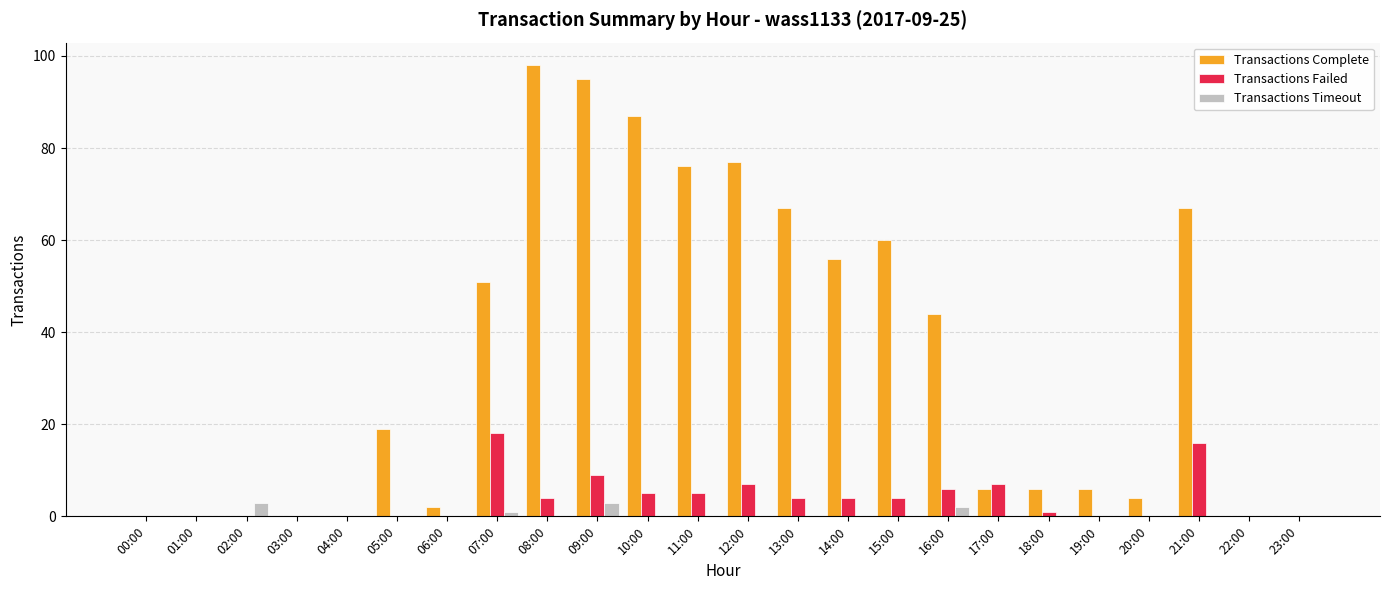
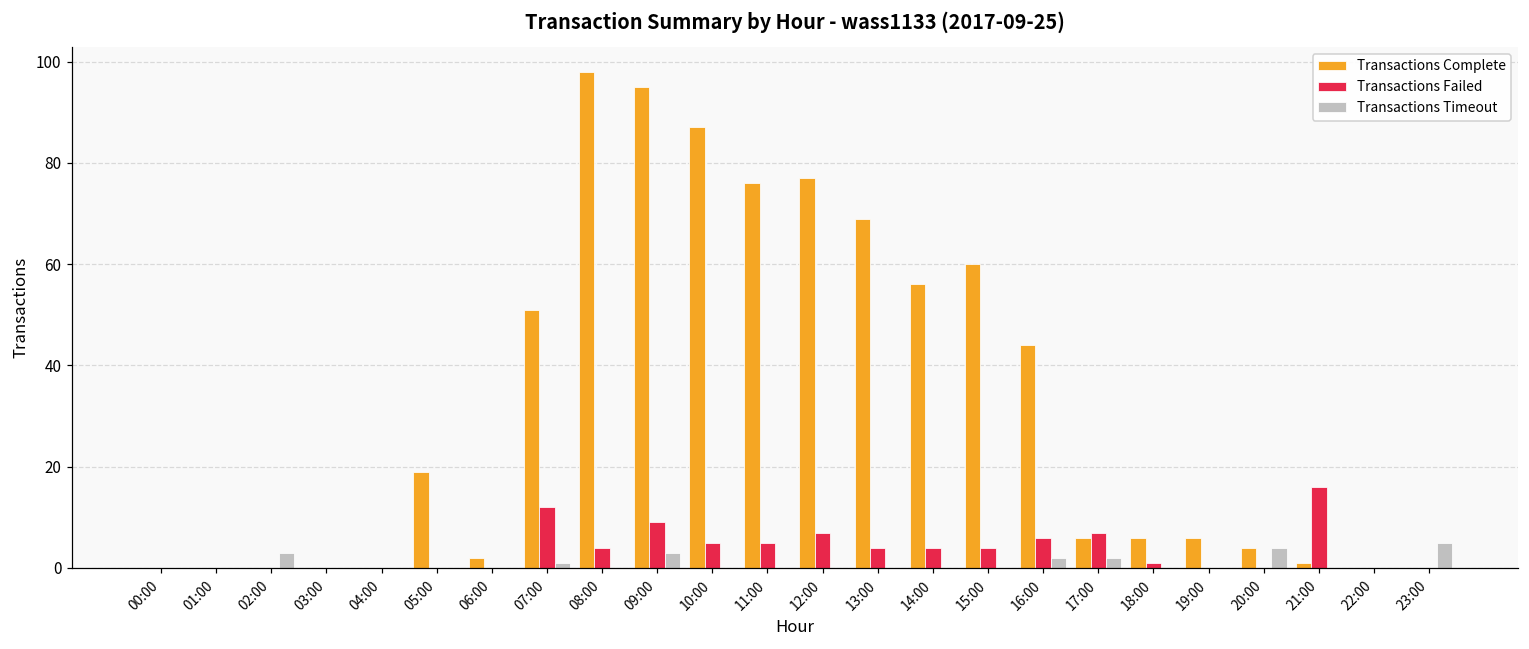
Transactions Failed, 07:00: 18 -> 12
Transactions Complete, 13:00: 67 -> 69
Transactions Timeout, 17:00: 0 -> 2
Transactions Timeout, 20:00: 0 -> 4
Transactions Complete, 21:00: 67 -> 1
Transactions Timeout, 23:00: 0 -> 5
